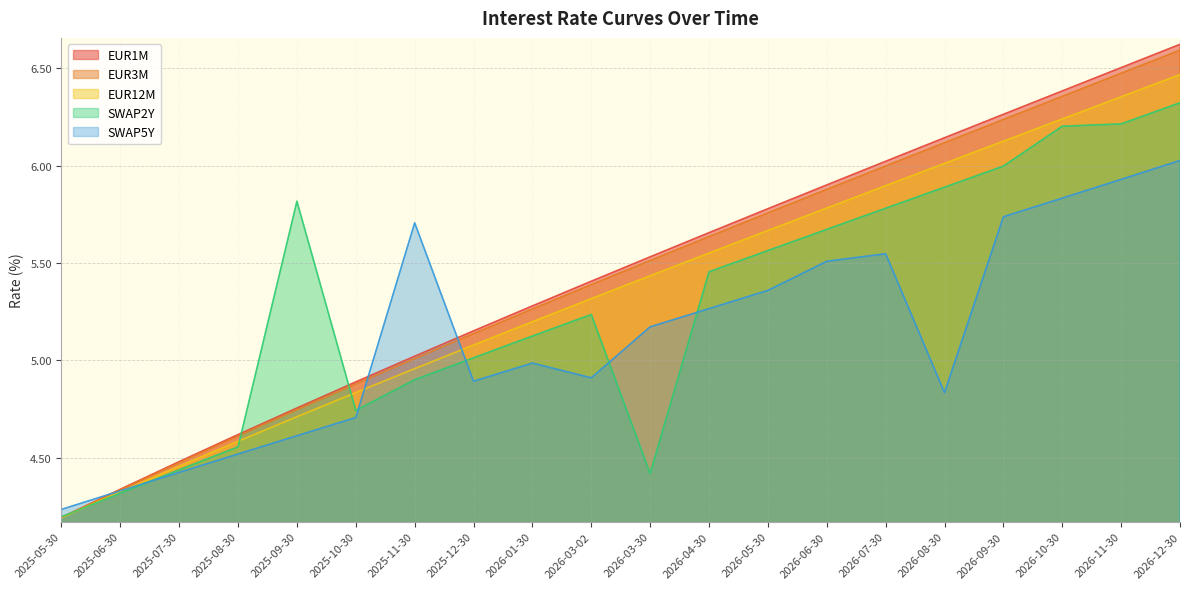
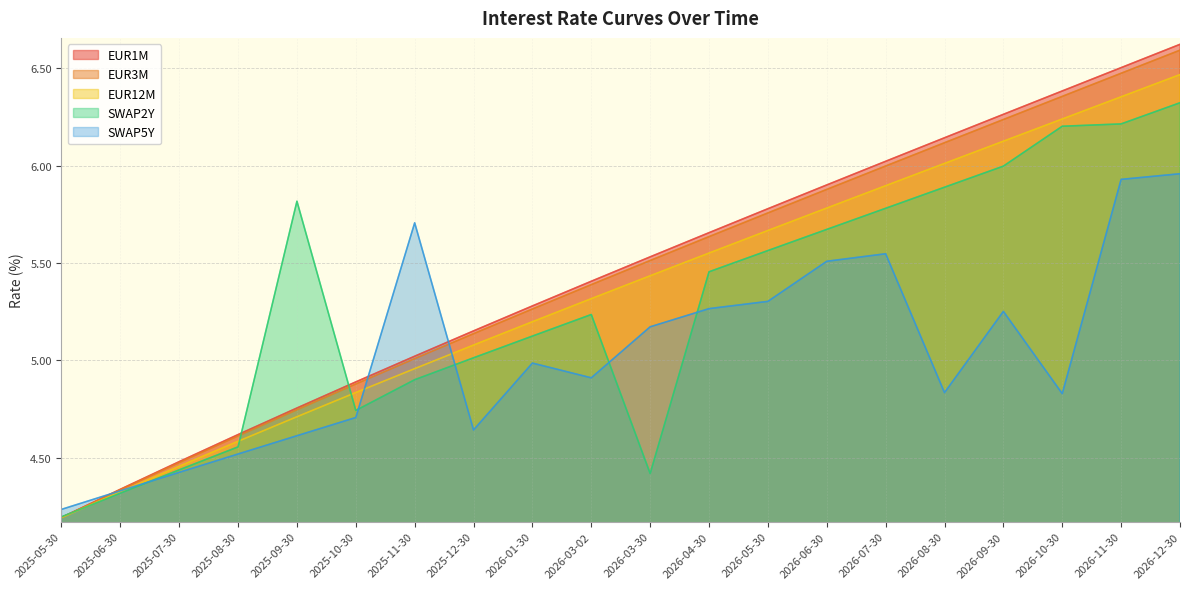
SWAP5Y, 2025-12-30: 4.89 -> 4.64
SWAP5Y, 2026-05-30: 5.36 -> 5.30
SWAP5Y, 2026-09-30: 5.74 -> 5.25
SWAP5Y, 2026-10-30: 5.83 -> 4.83
SWAP5Y, 2026-12-30: 6.03 -> 5.96
